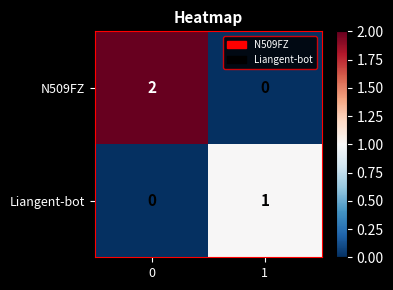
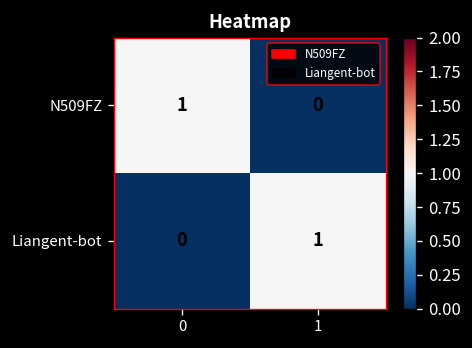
N509FZ, 0: 2 -> 1
